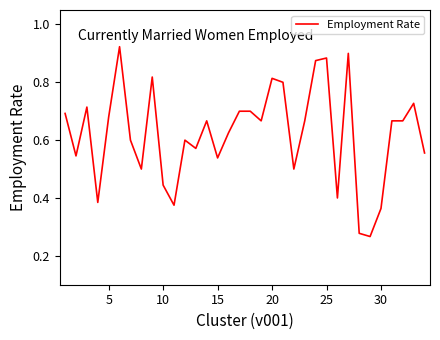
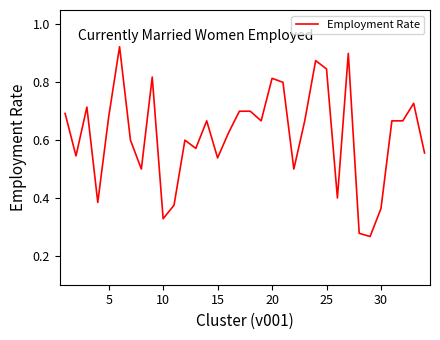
10: 0.44 -> 0.33
25: 0.88 -> 0.85
